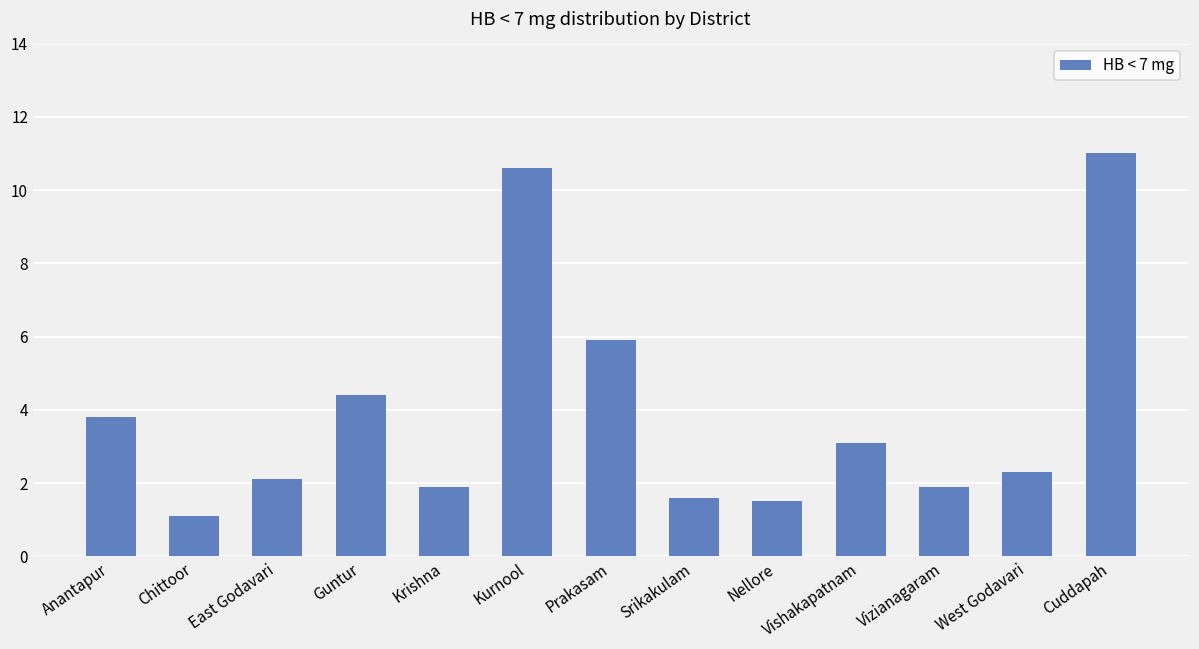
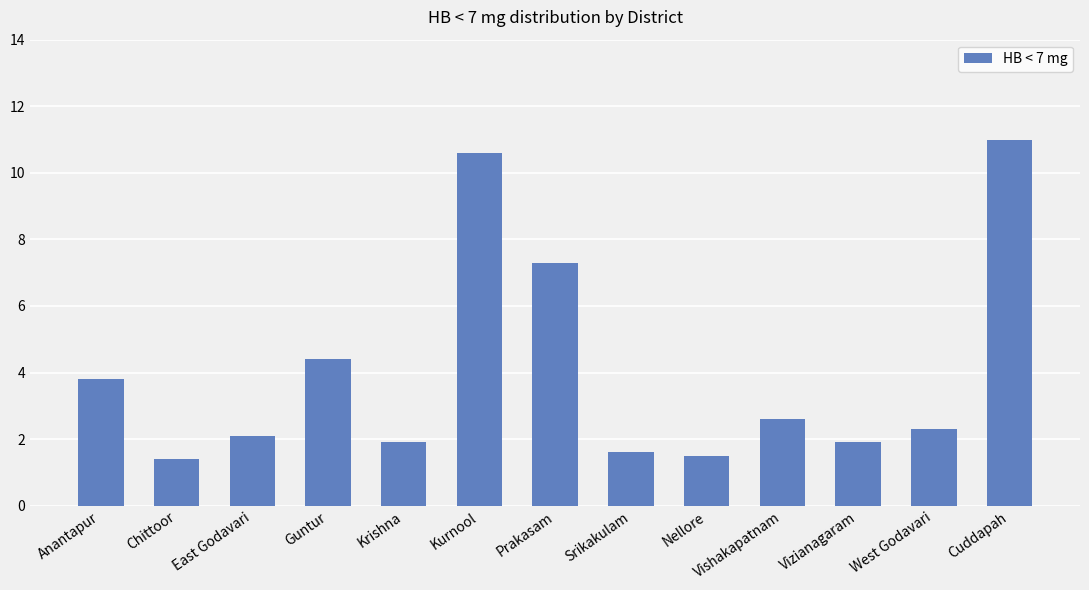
Chittoor: 1.1 -> 1.4
Prakasam: 5.9 -> 7.3
Vishakapatnam: 3.1 -> 2.6
